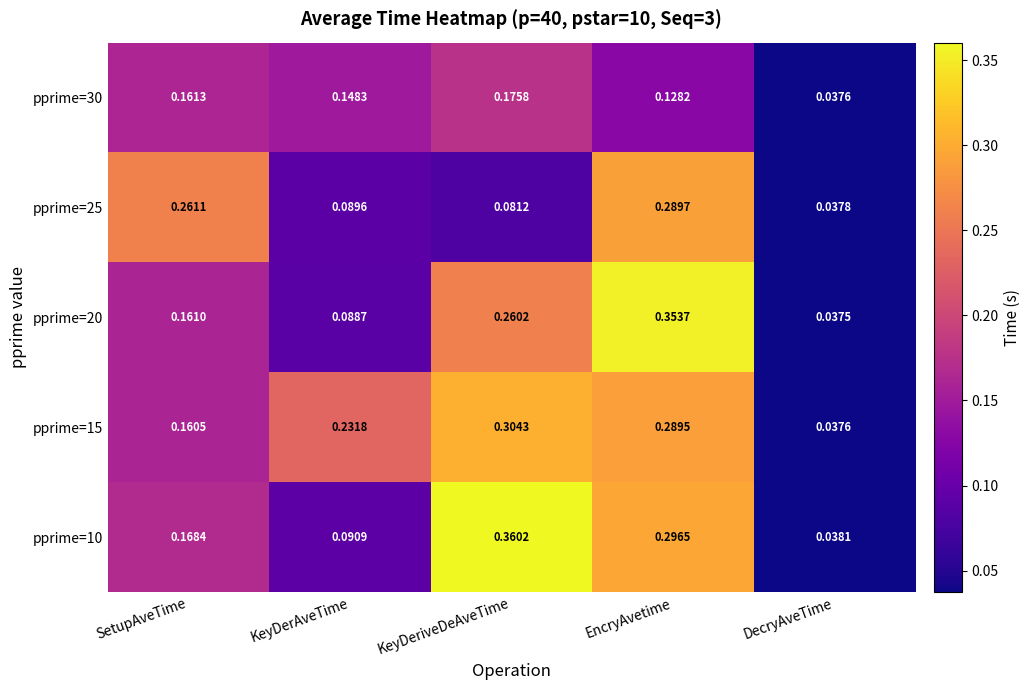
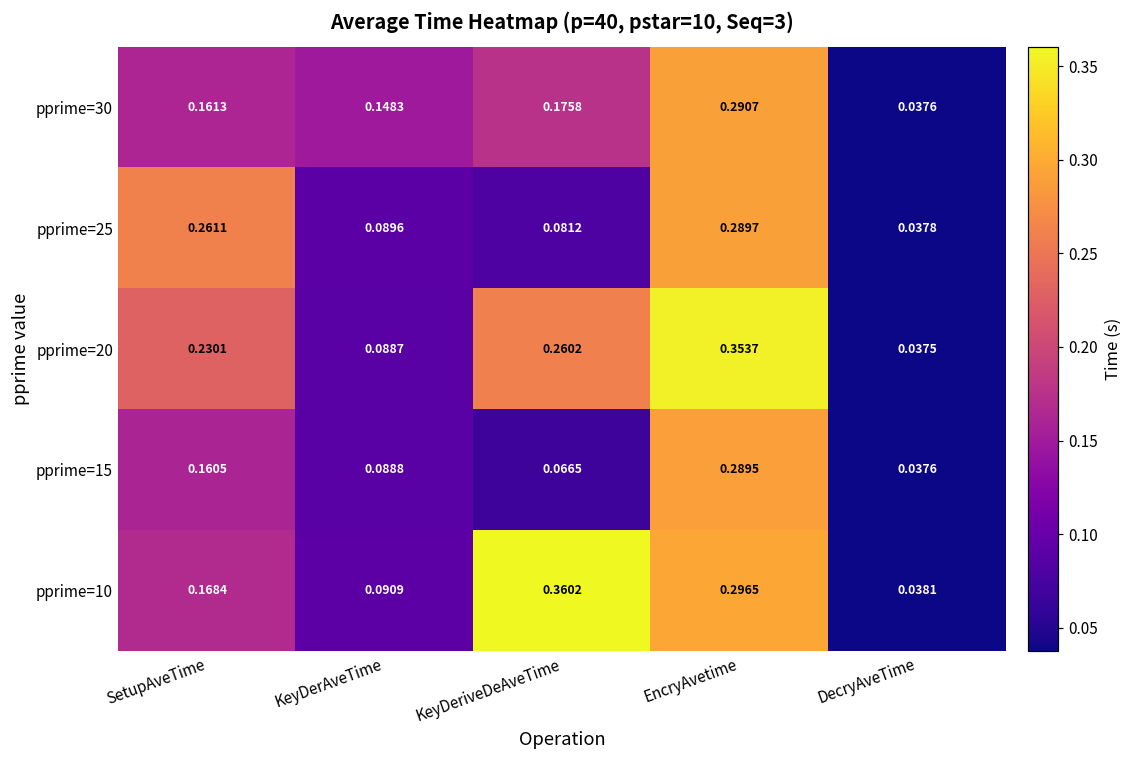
pprime=30, EncryAvetime: 0.1282 -> 0.2907
pprime=20, SetupAveTime: 0.1610 -> 0.2301
pprime=15, KeyDerAveTime: 0.2318 -> 0.0888
pprime=15, KeyDeriveDeAveTime: 0.3043 -> 0.0665
